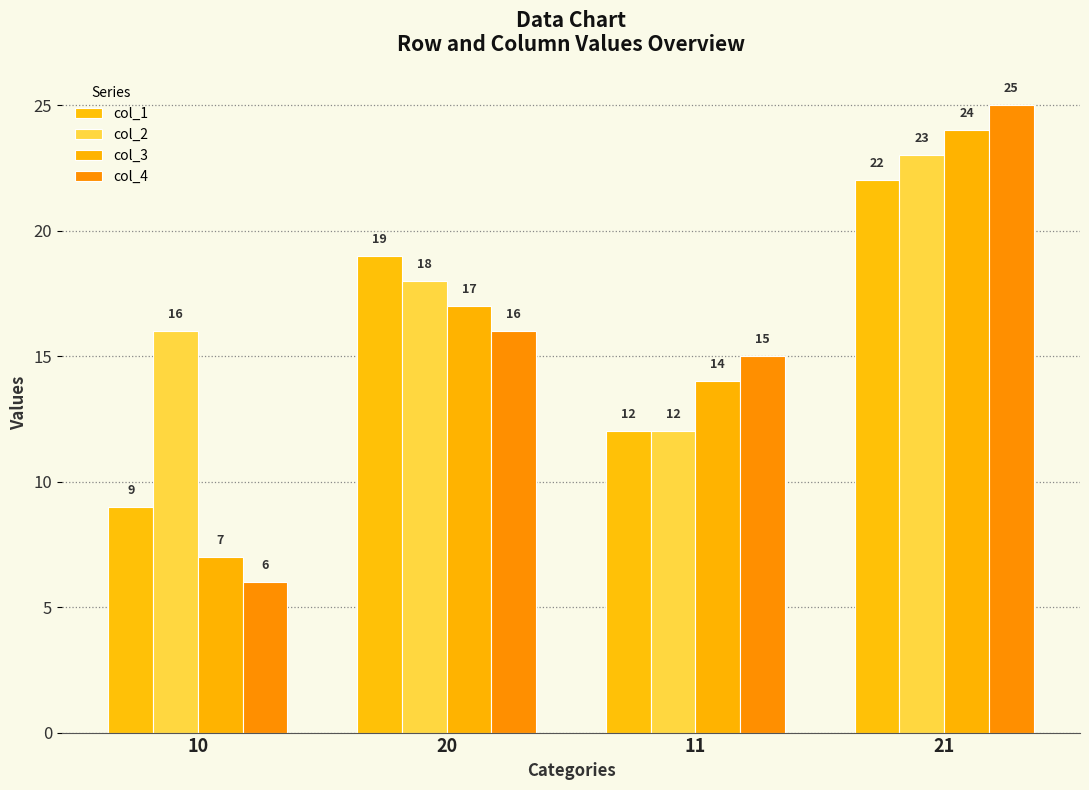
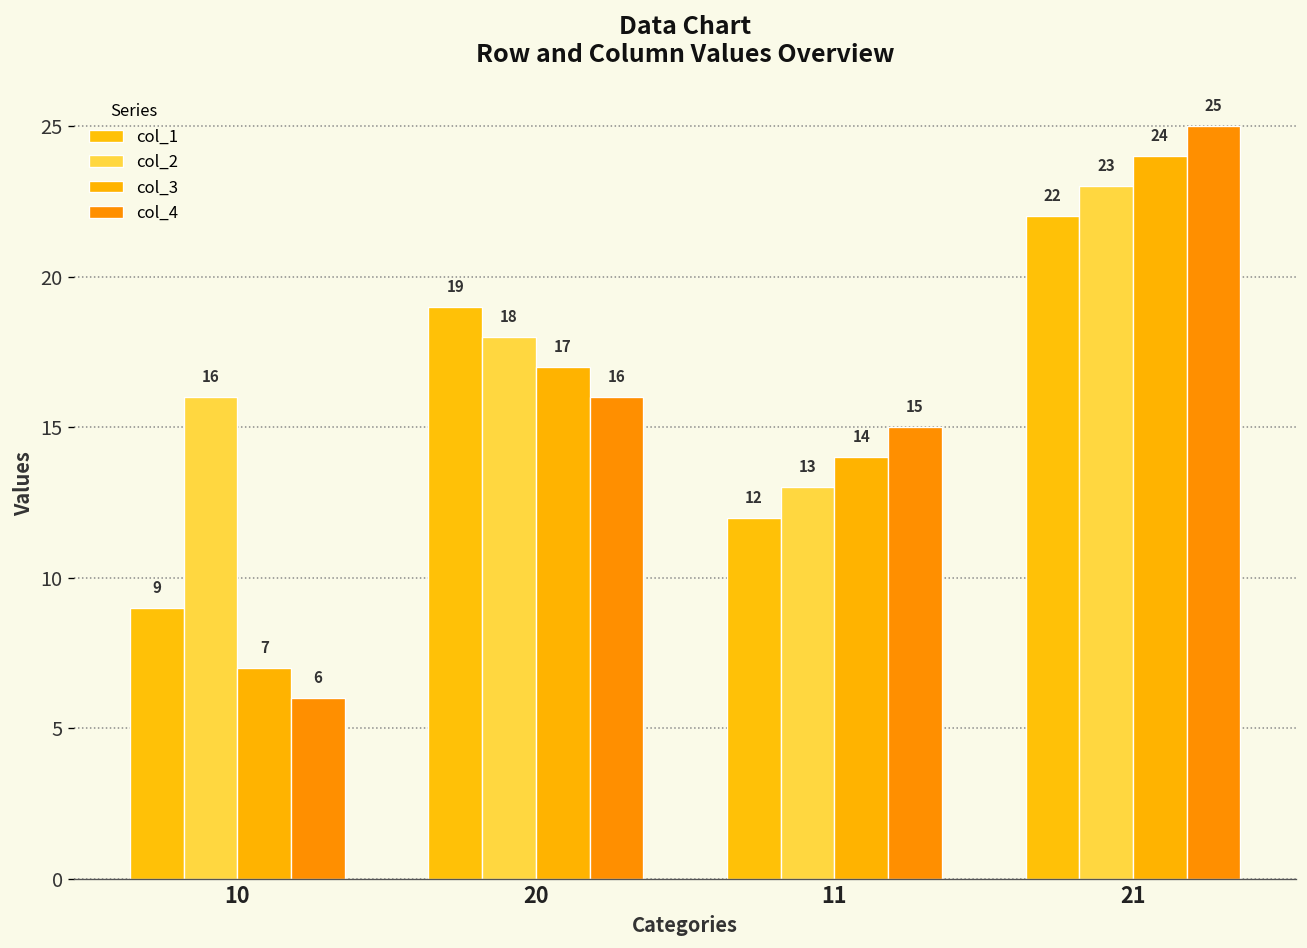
col_2, 11: 12 -> 13
